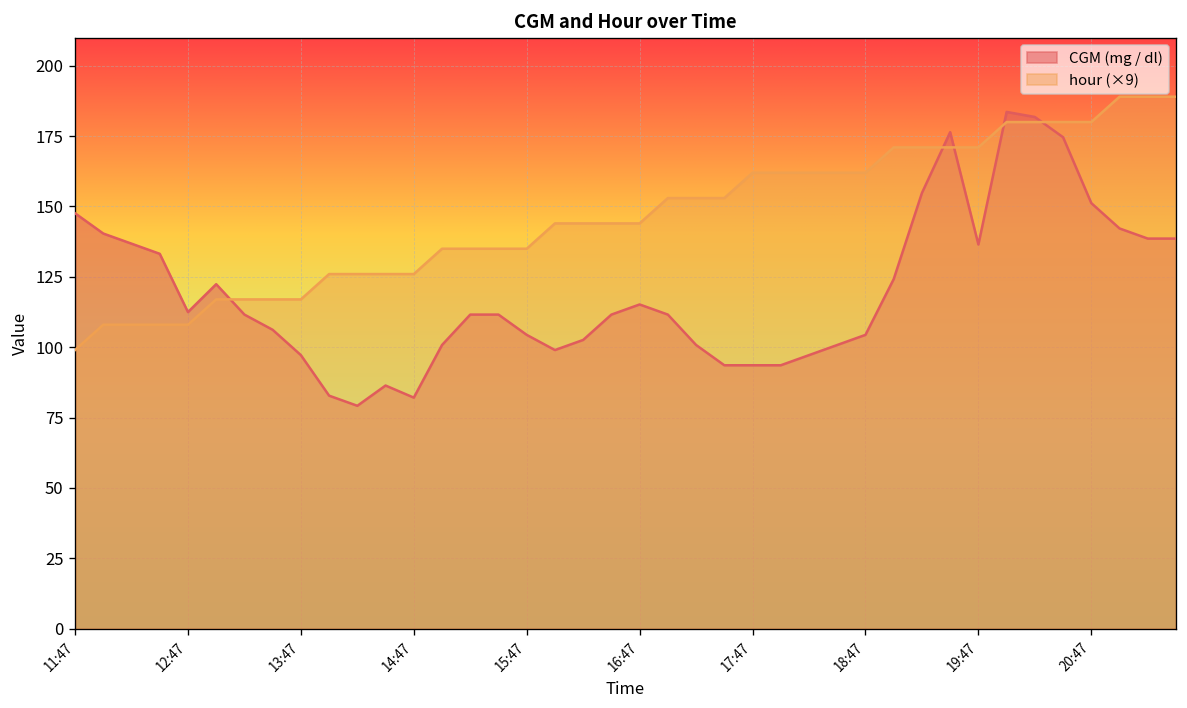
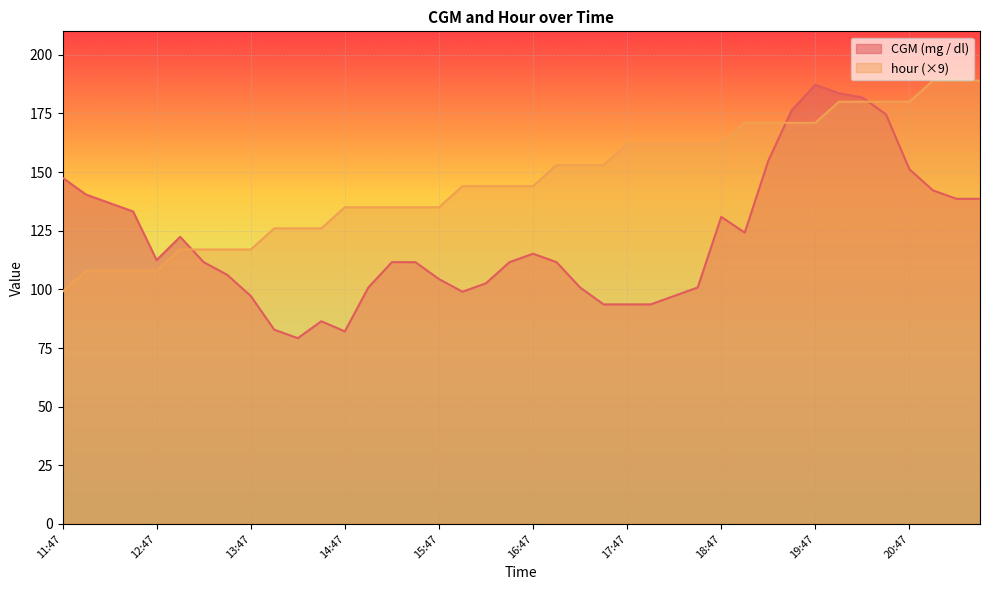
hour (×9), 14:47: 126 -> 135
CGM (mg / dl), 18:47: 104 -> 131
CGM (mg / dl), 19:47: 137 -> 187
